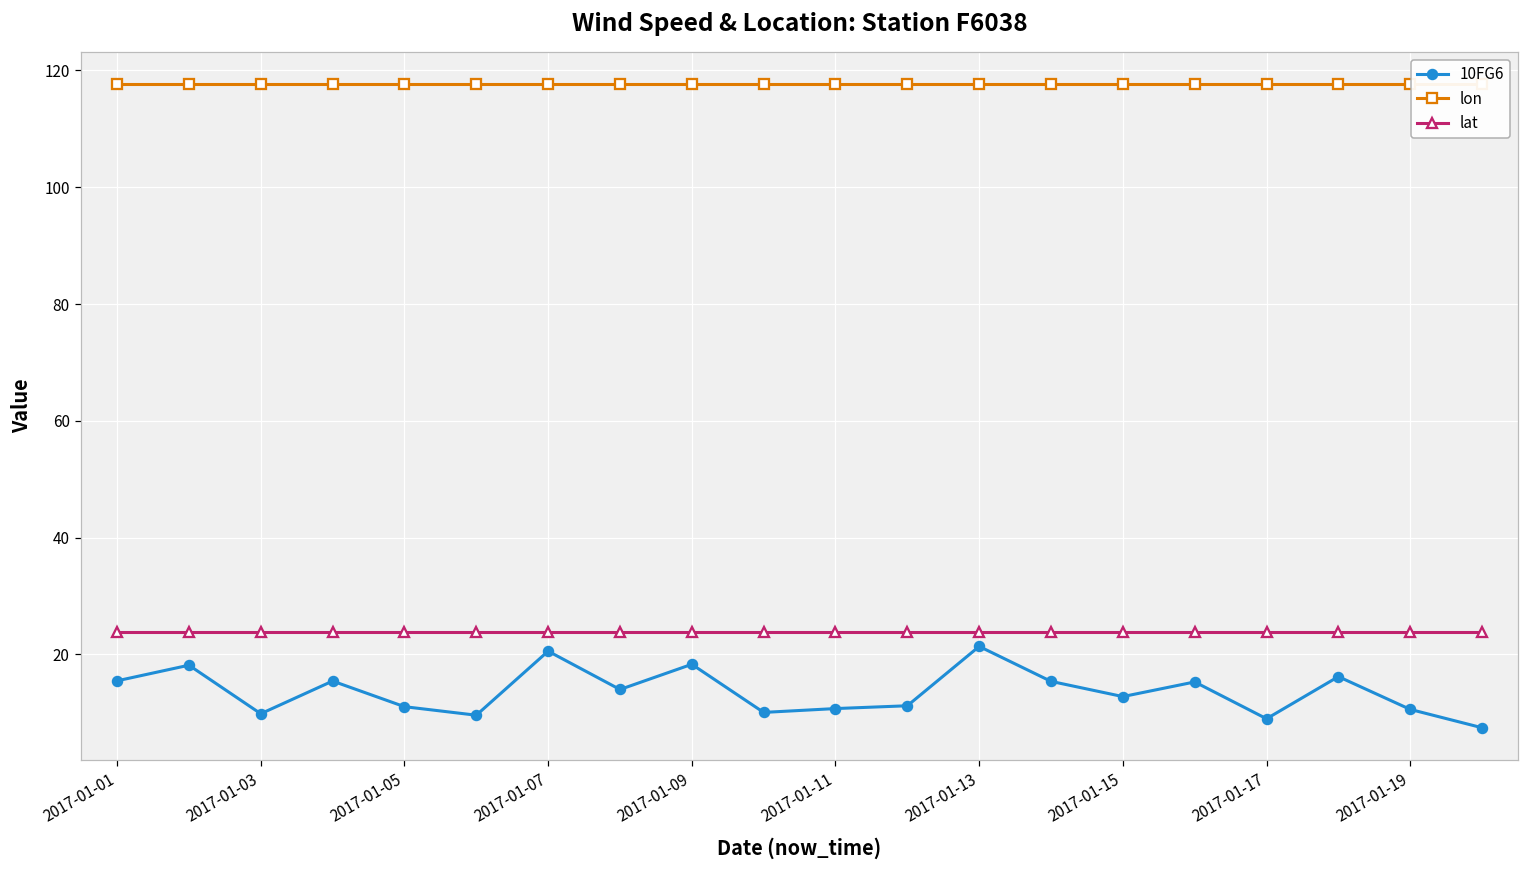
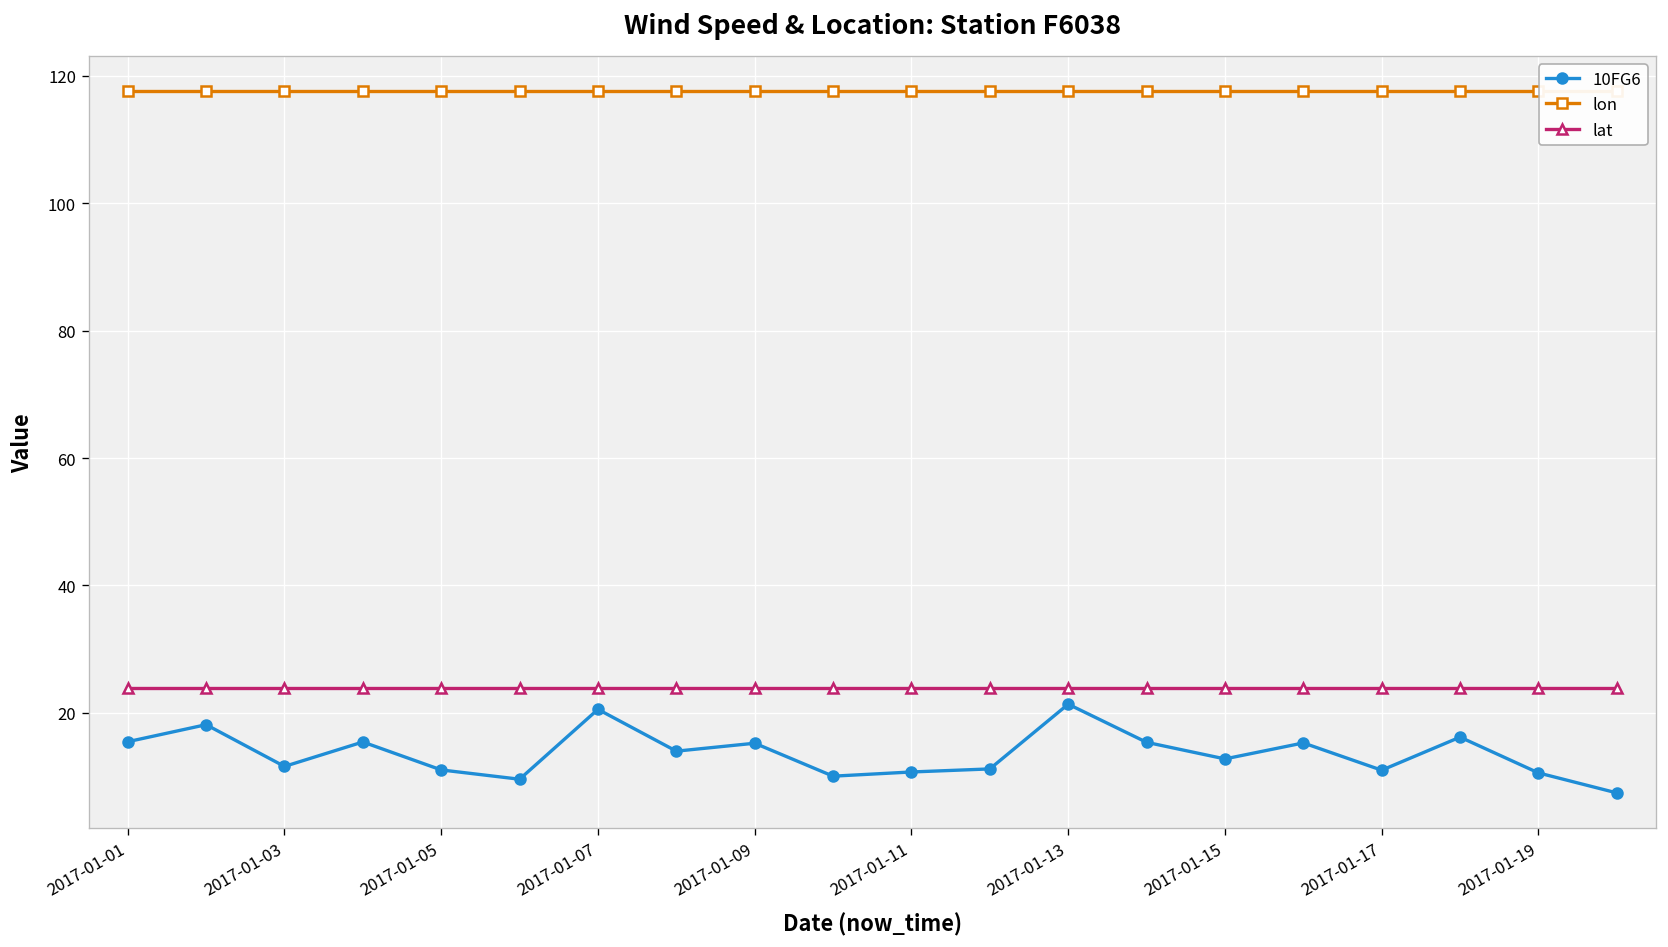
10FG6, 2017-01-03: 10 -> 12
10FG6, 2017-01-09: 18 -> 15
10FG6, 2017-01-17: 9 -> 11
